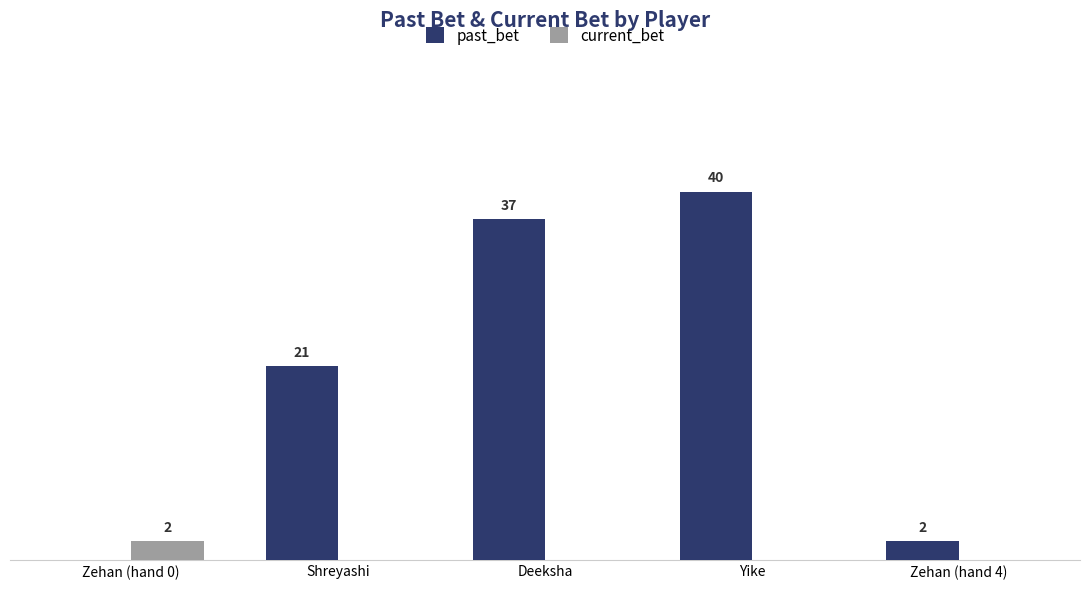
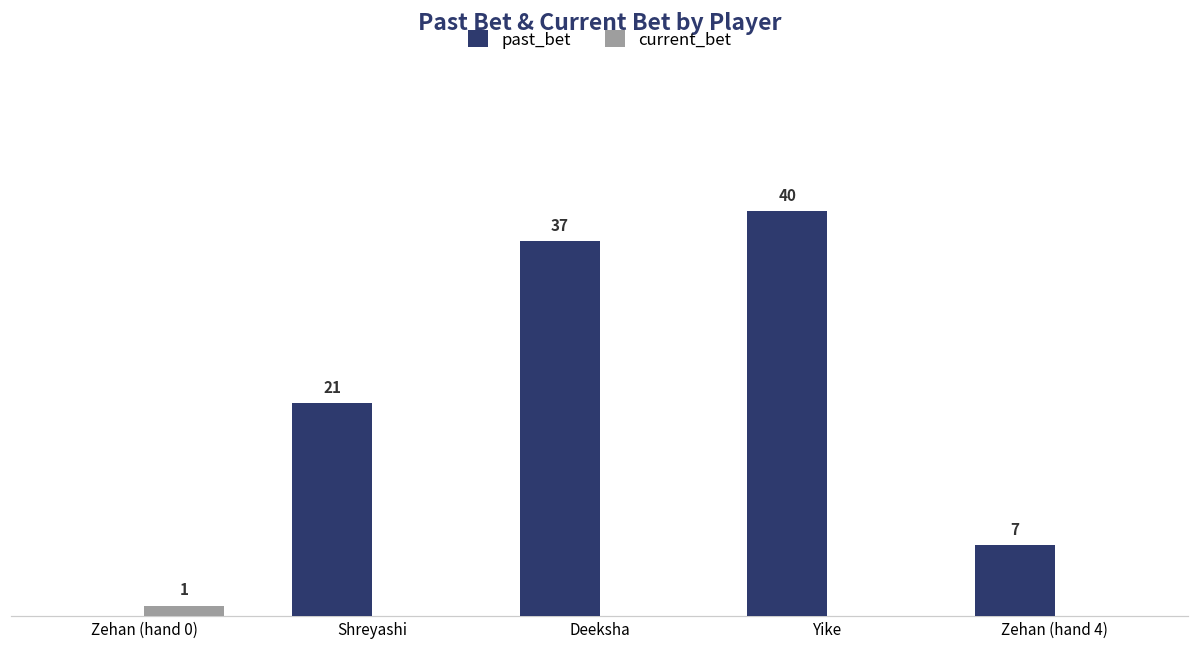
current_bet, Zehan (hand 0): 2 -> 1
past_bet, Zehan (hand 4): 2 -> 7
